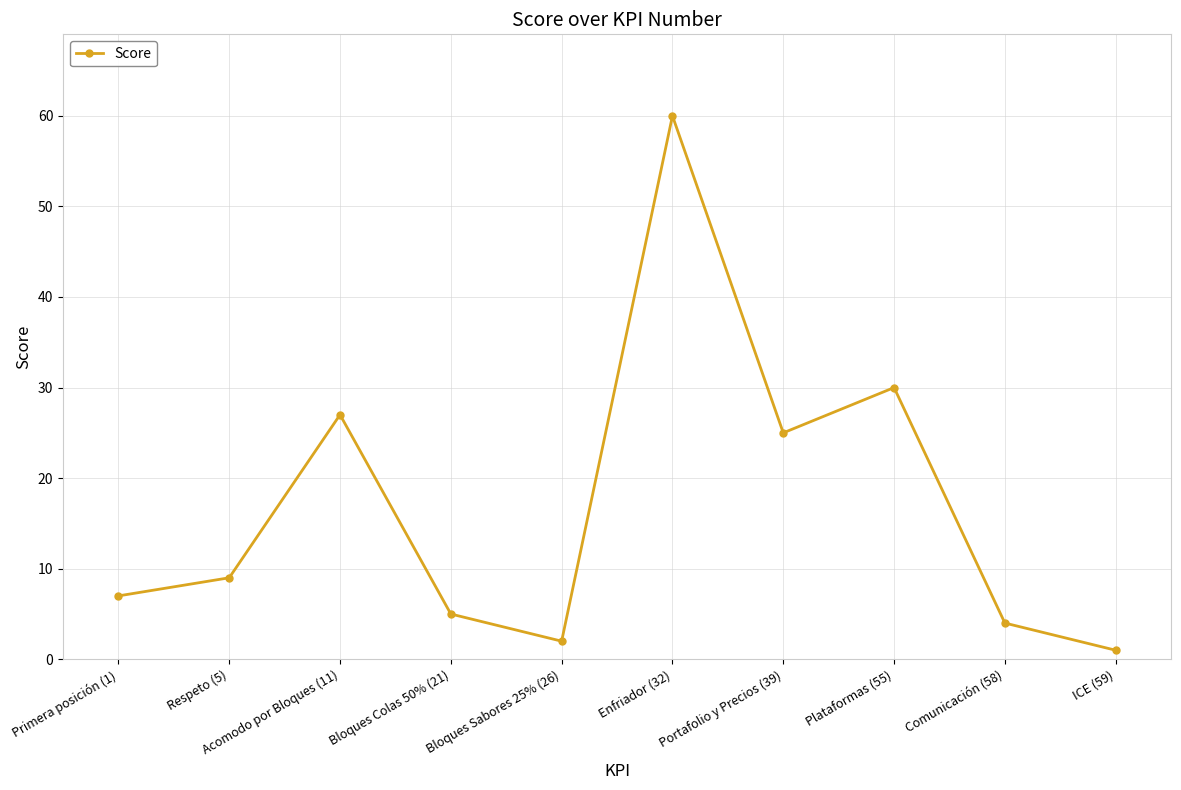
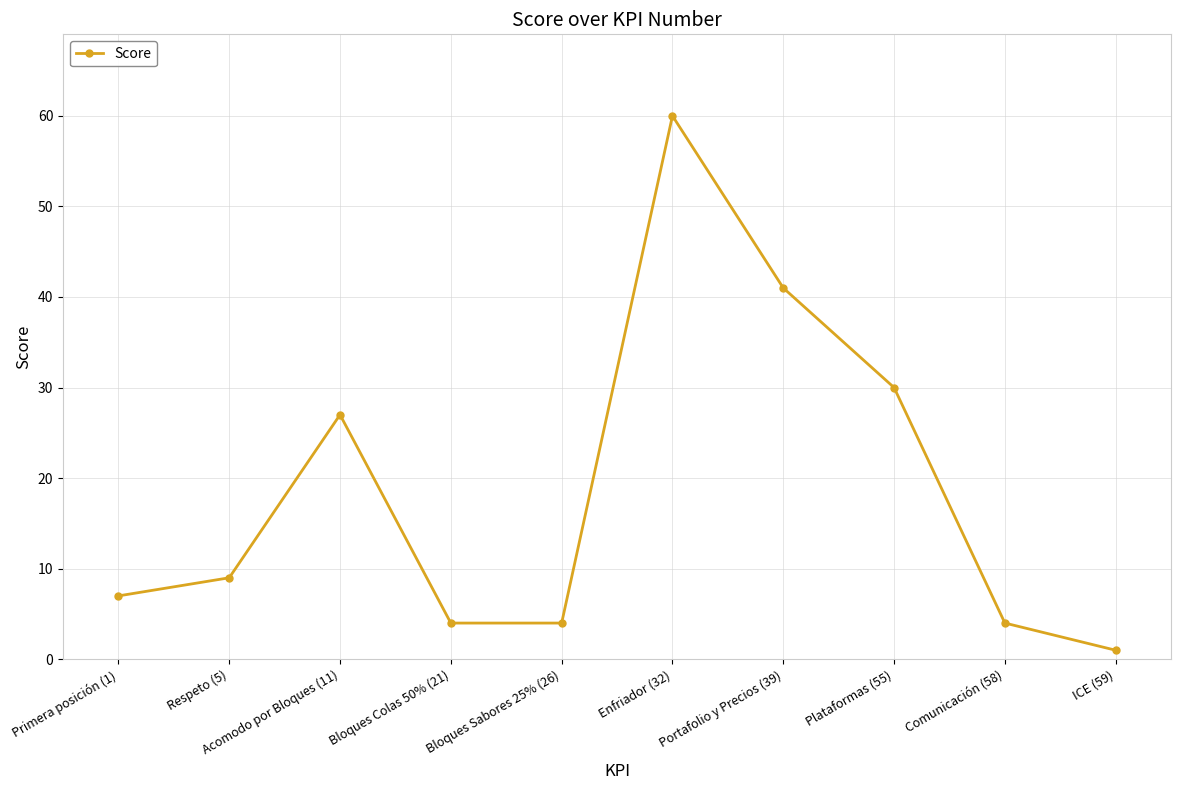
Bloques Colas 50% (21): 5 -> 4
Bloques Sabores 25% (26): 2 -> 4
Portafolio y Precios (39): 25 -> 41
